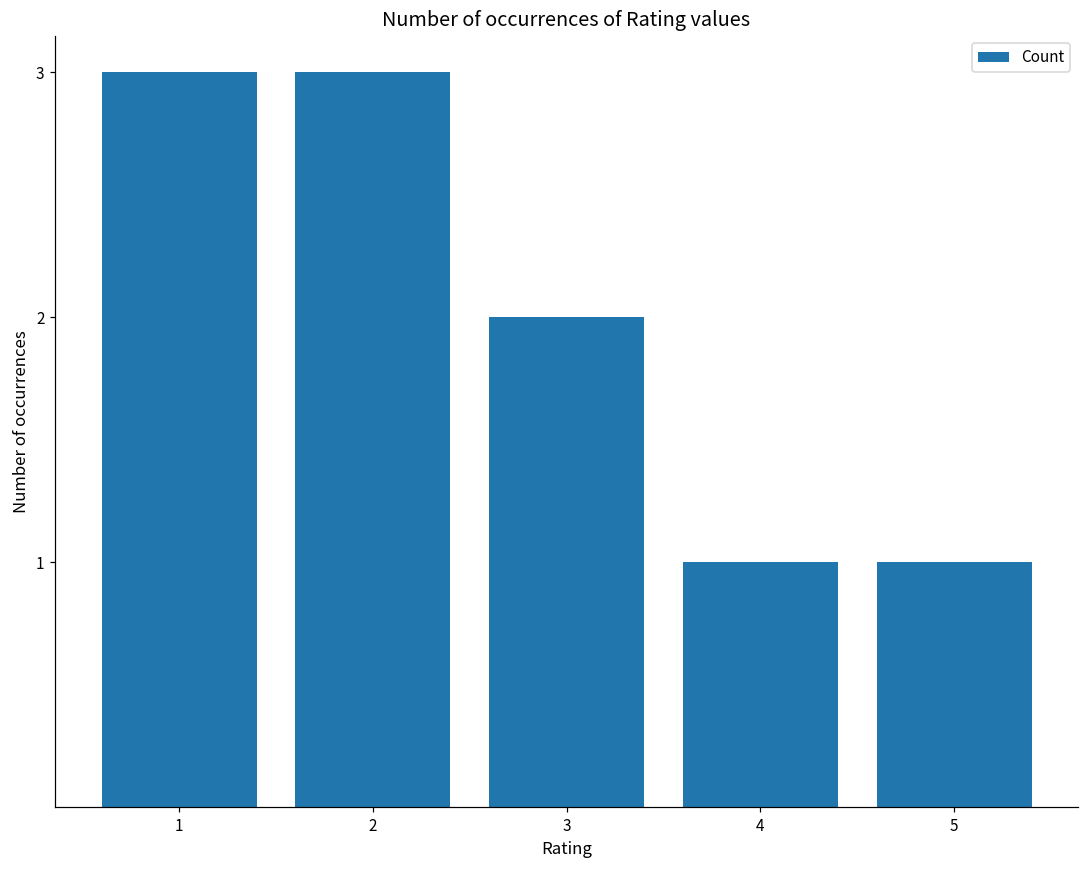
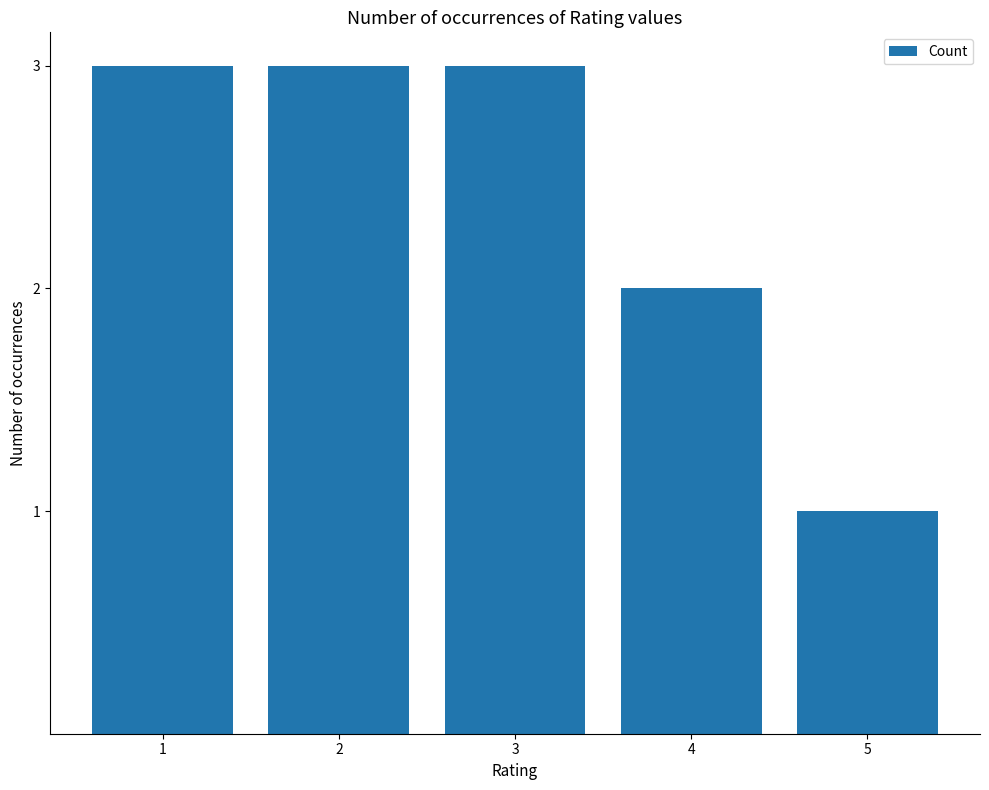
3: 2 -> 3
4: 1 -> 2
